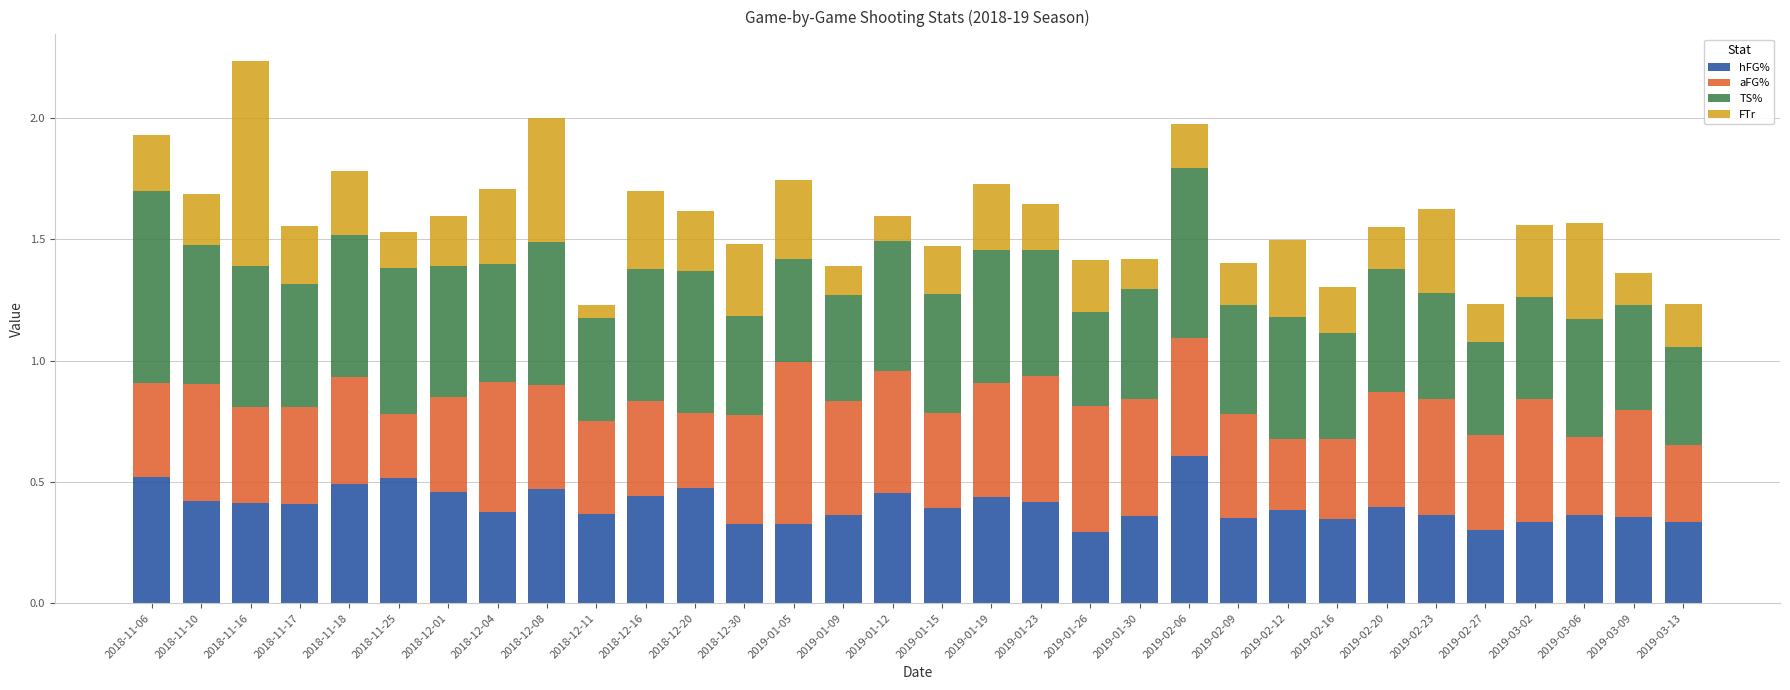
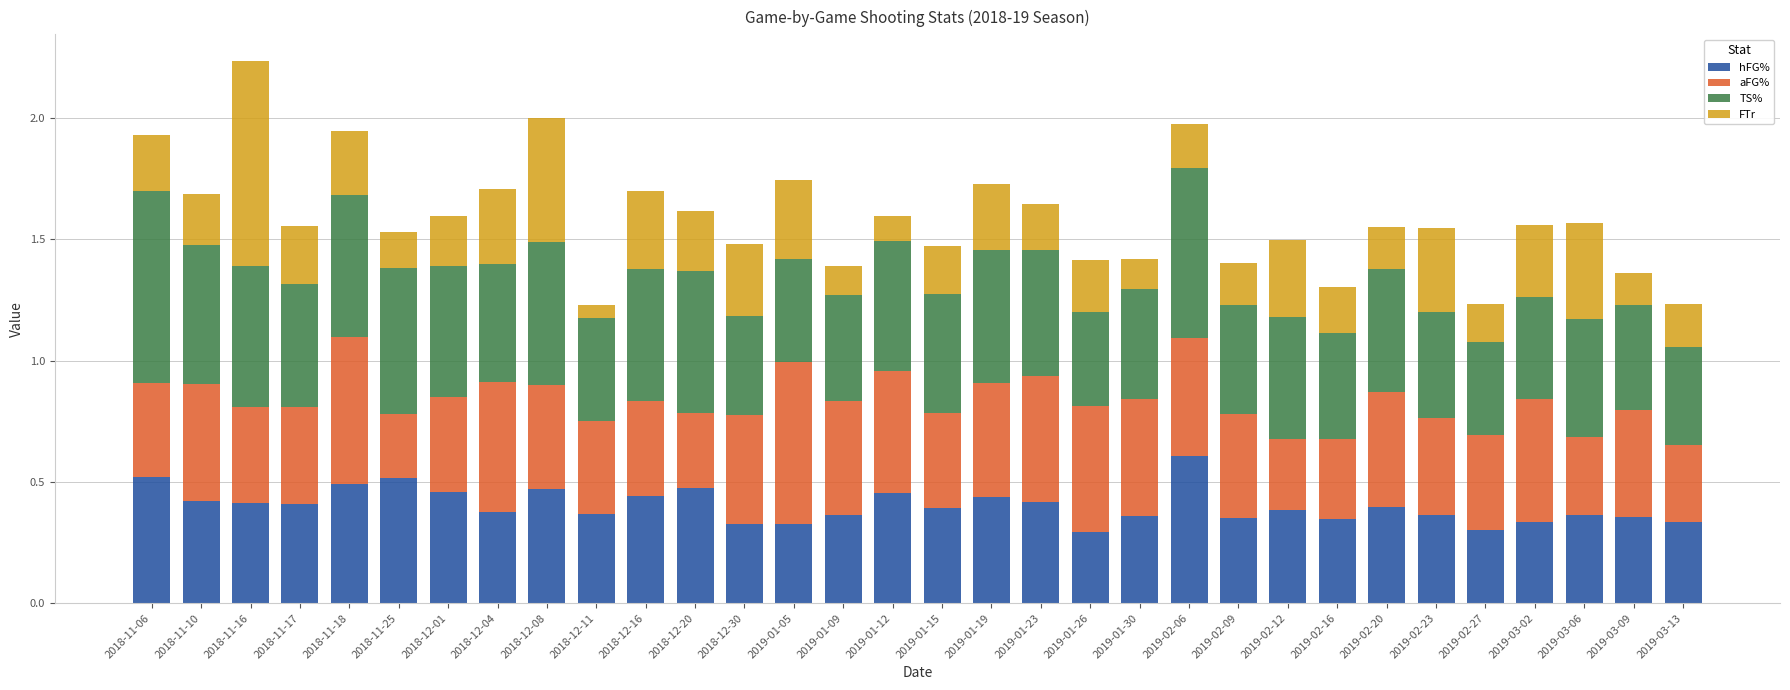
aFG%, 2018-11-18: 0.44 -> 0.61
aFG%, 2019-02-23: 0.48 -> 0.40
